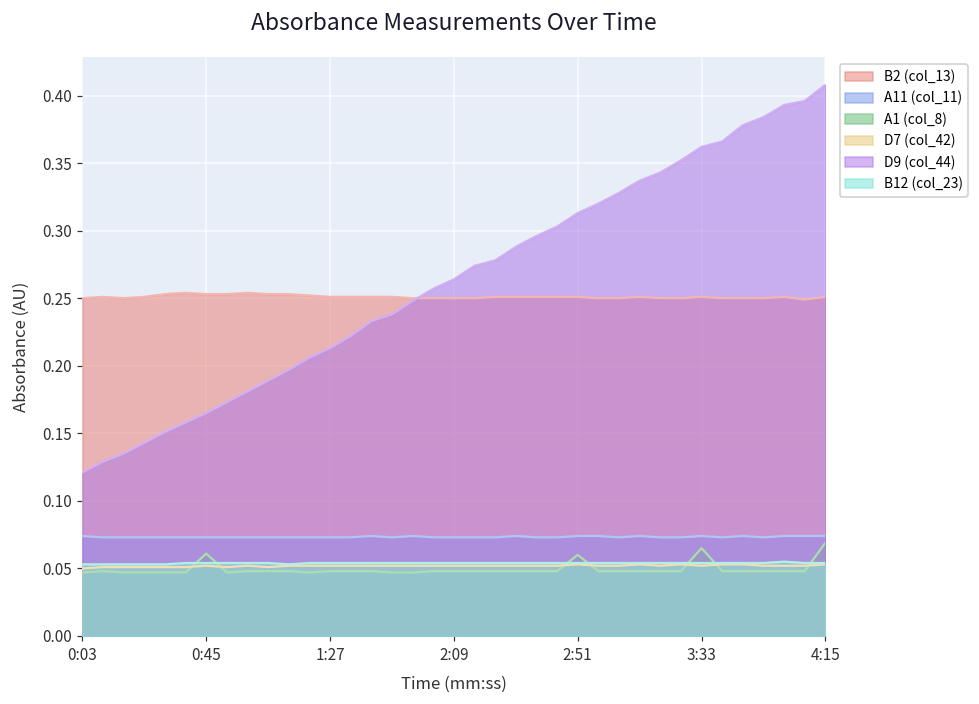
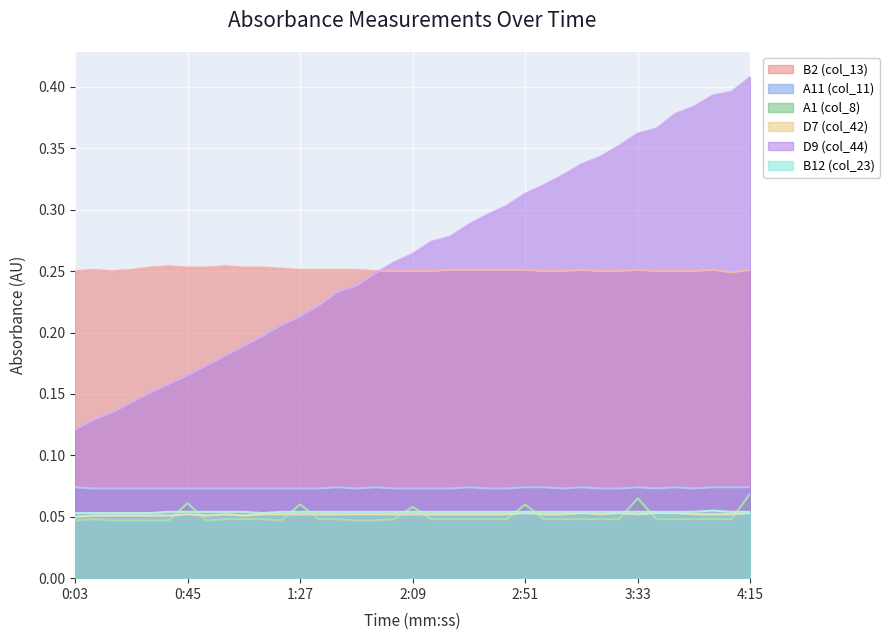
A1 (col_8), 1:27: 0.048 -> 0.060
A1 (col_8), 2:09: 0.048 -> 0.058
